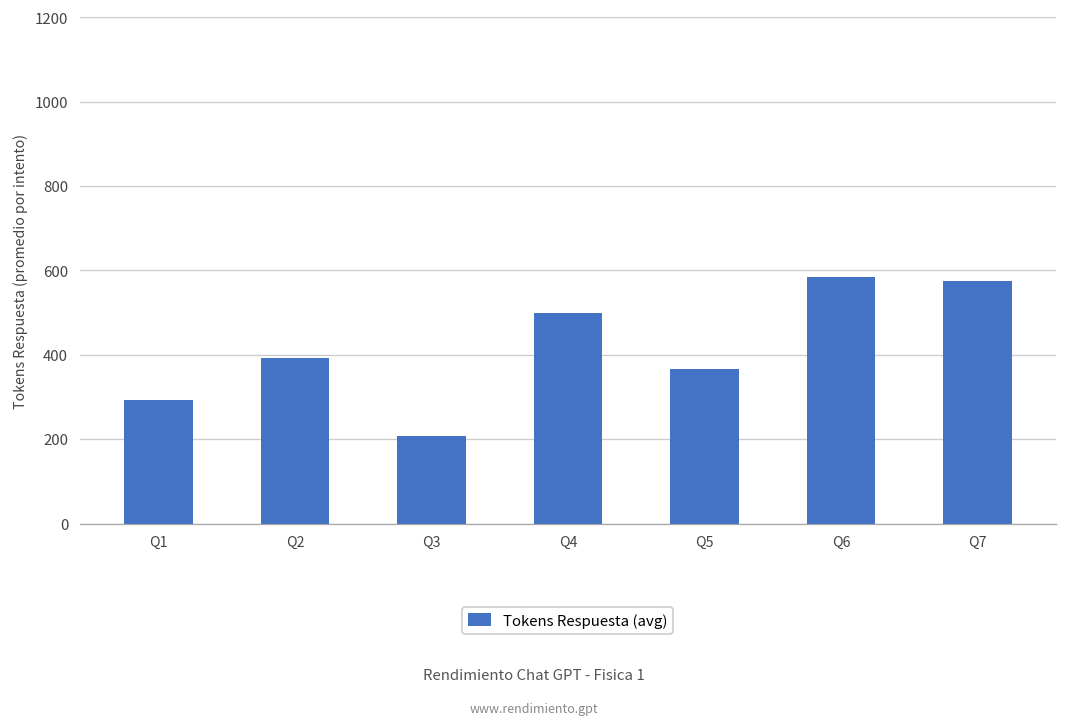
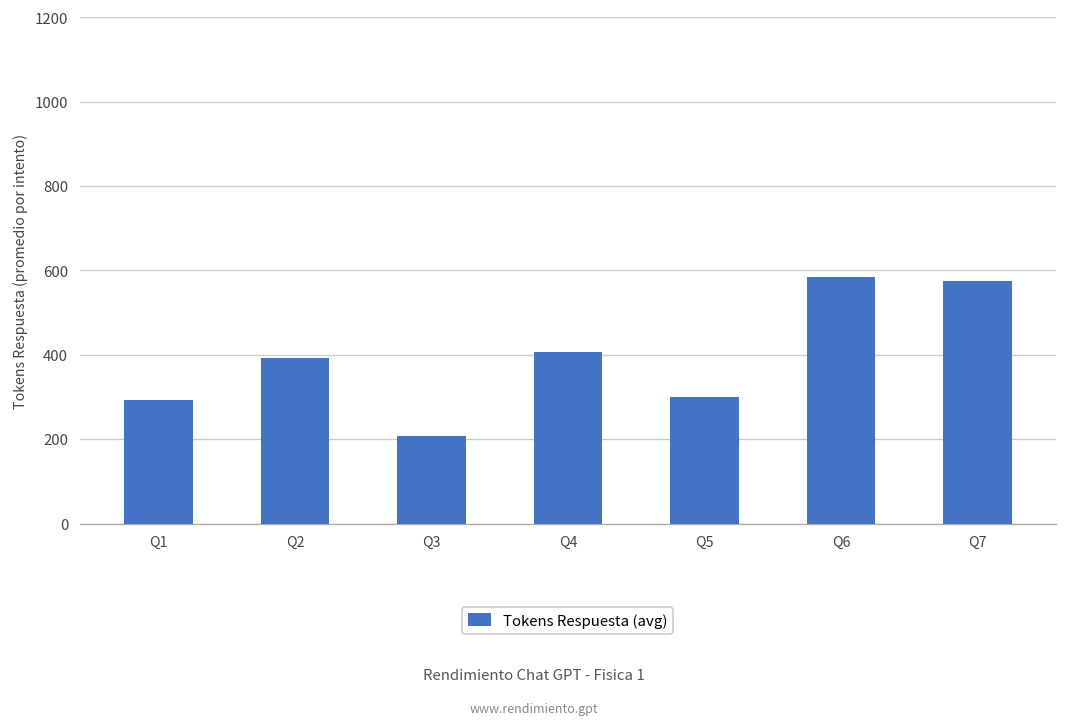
Q4: 500 -> 410
Q5: 370 -> 300
